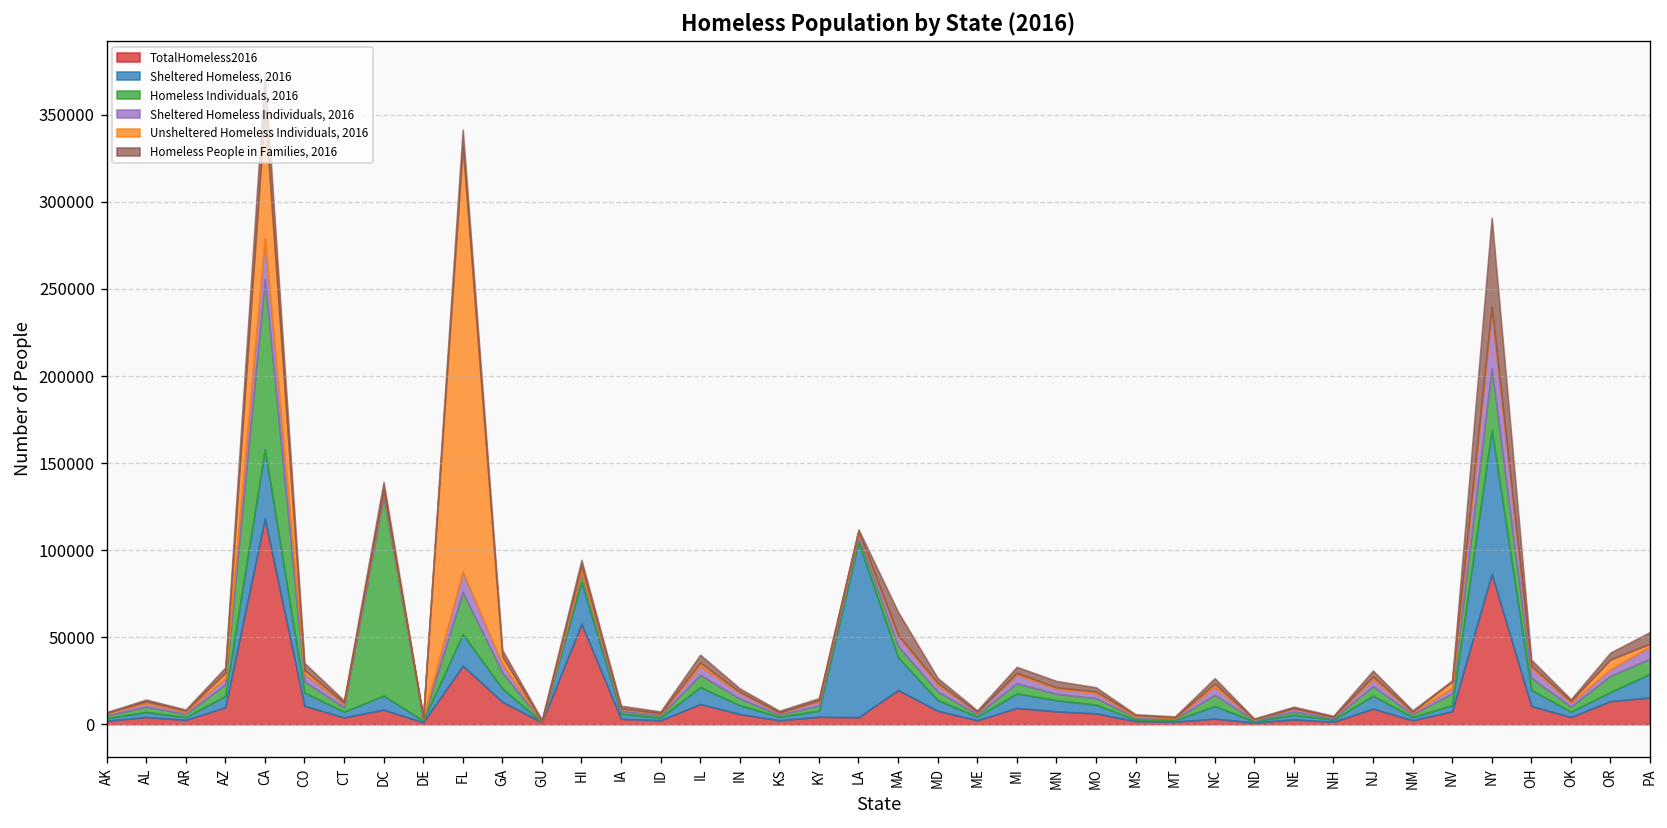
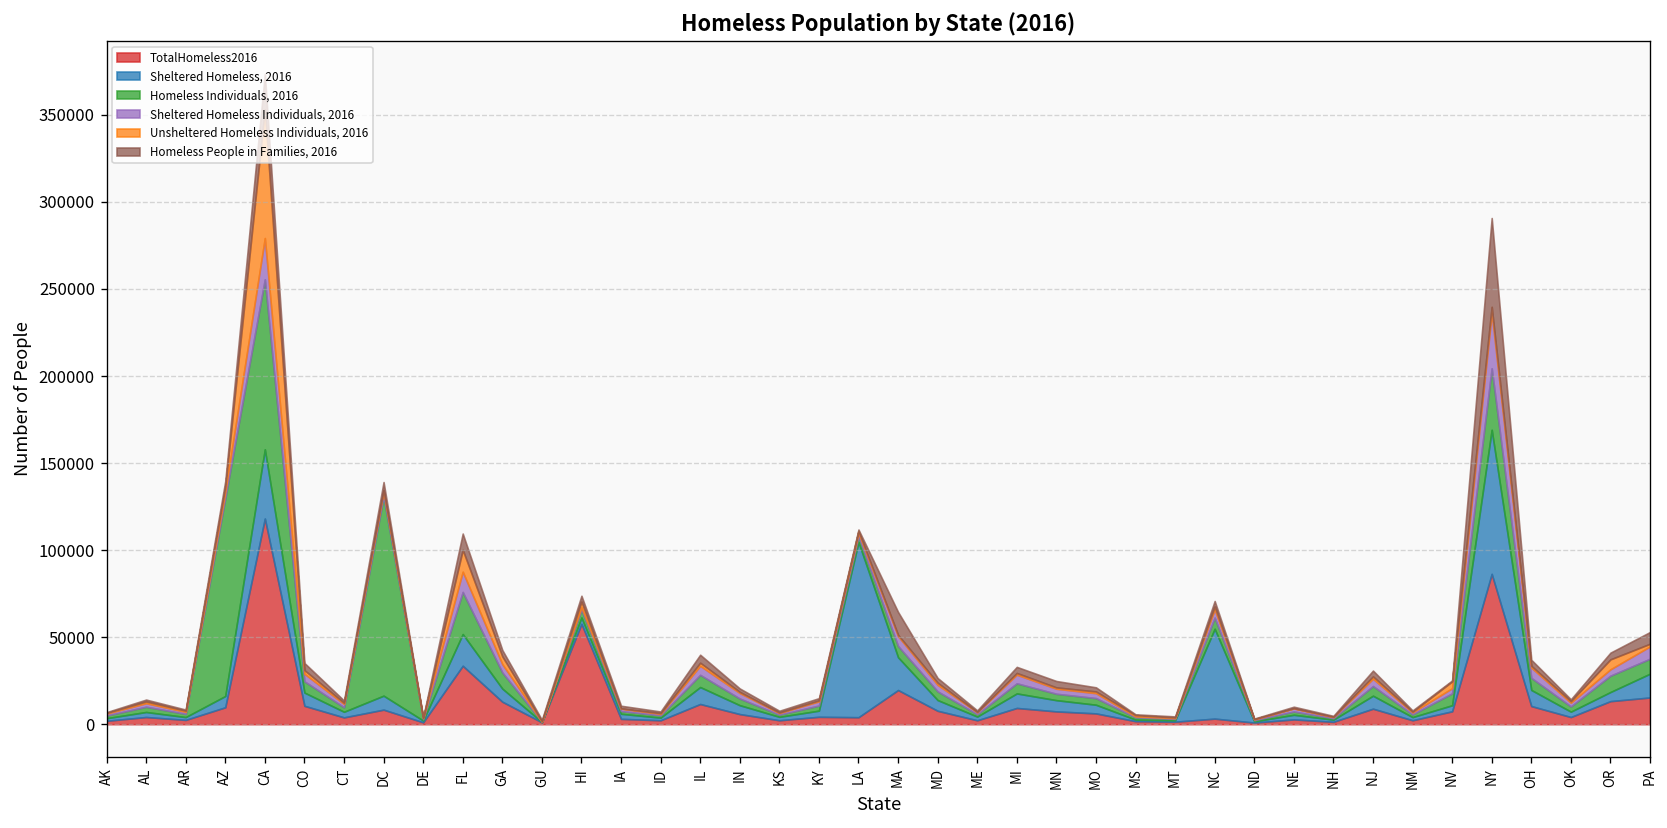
Homeless Individuals, 2016, AZ: 7000 -> 114000
Unsheltered Homeless Individuals, 2016, FL: 245000 -> 13000
Sheltered Homeless, 2016, HI: 24000 -> 4000
Sheltered Homeless, 2016, NC: 7000 -> 52000
